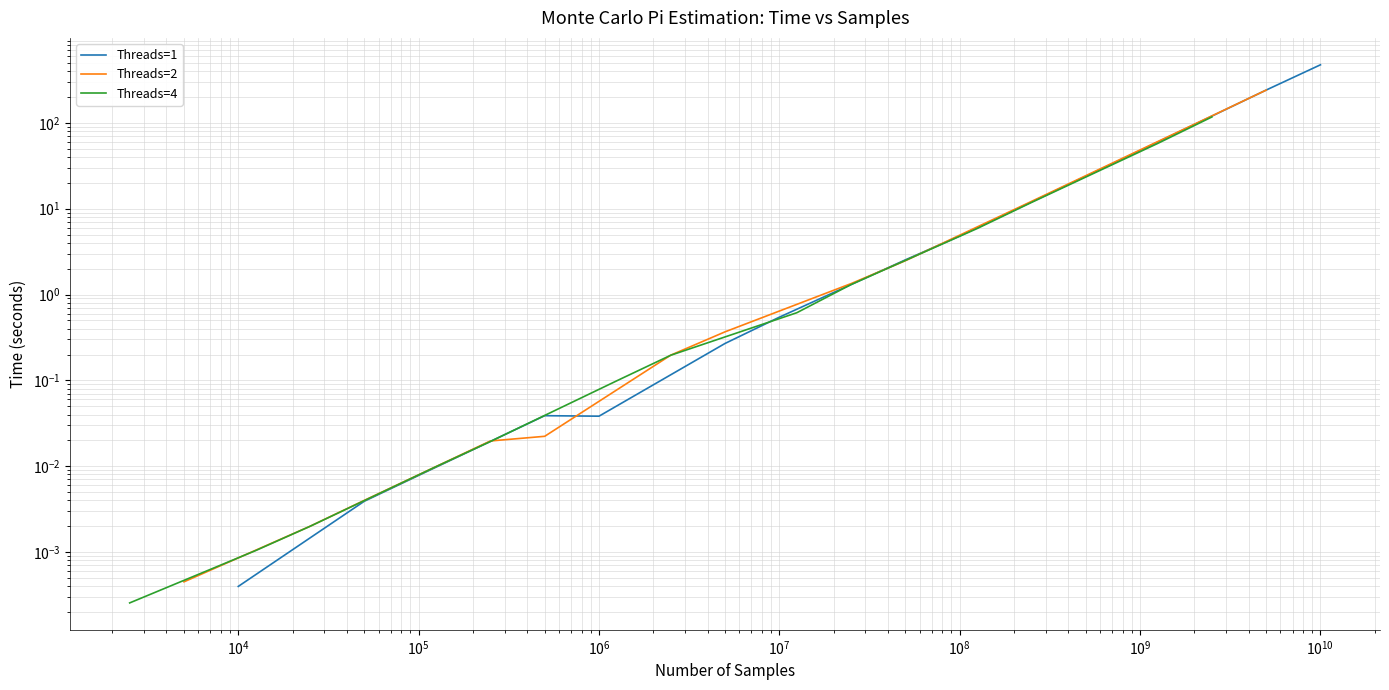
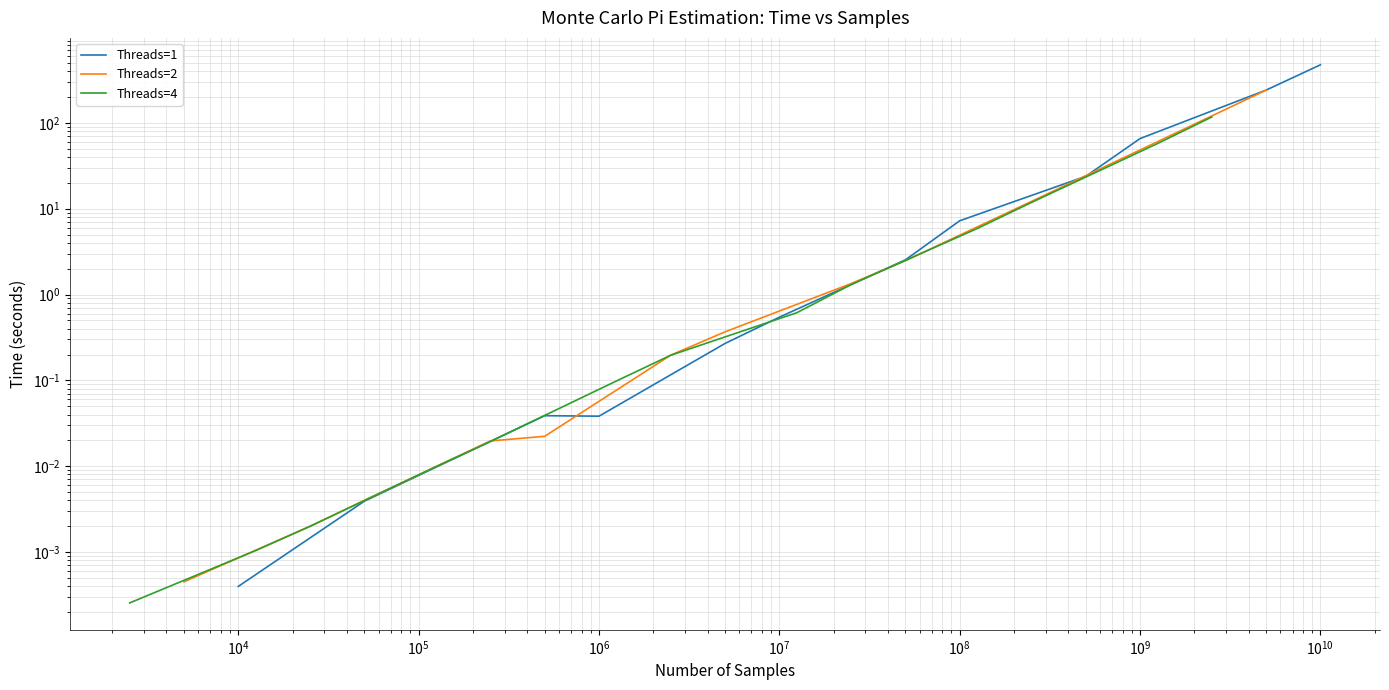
Threads=1, 10^8: 5 -> 7
Threads=1, 10^9: 50 -> 70
